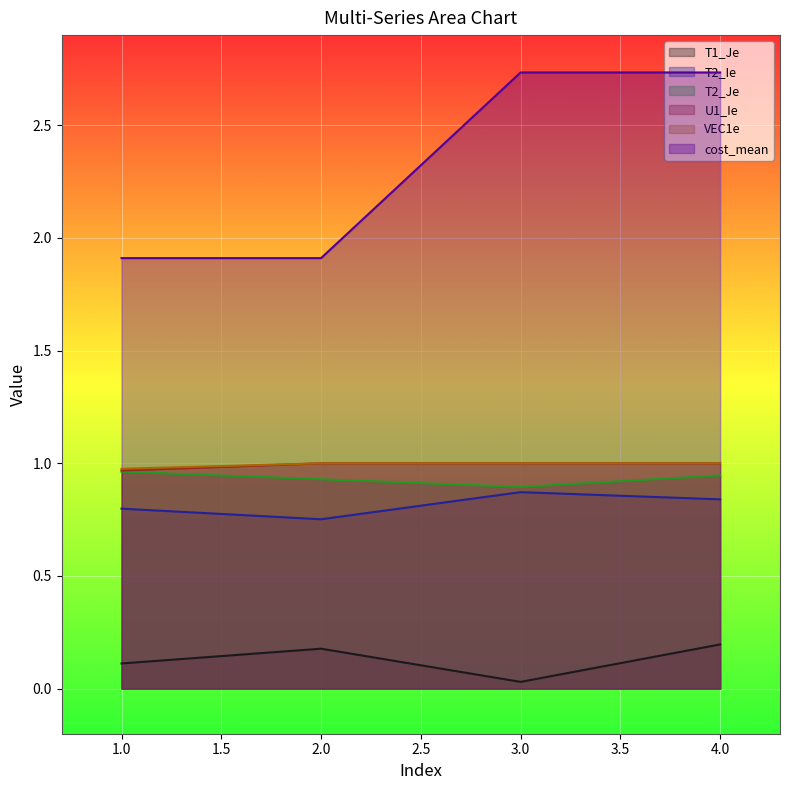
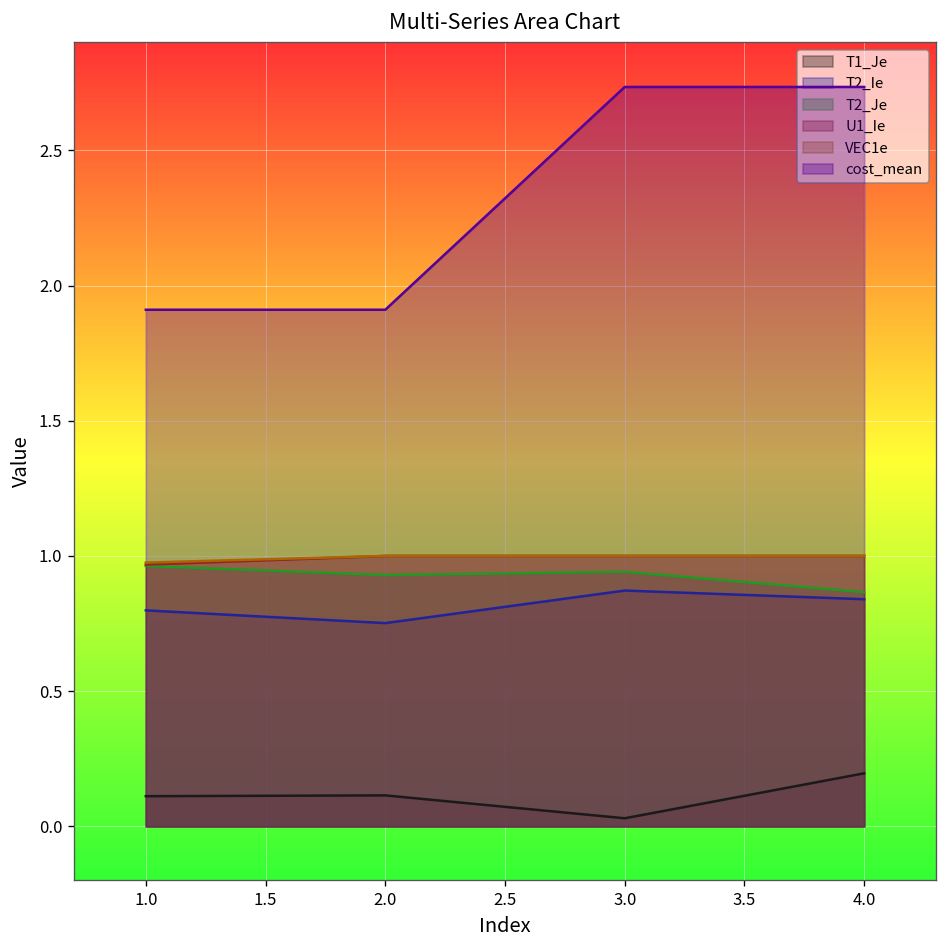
T1_Je, 2.0: 0.18 -> 0.11
T2_Je, 3.0: 0.90 -> 0.94
T2_Je, 4.0: 0.95 -> 0.87
